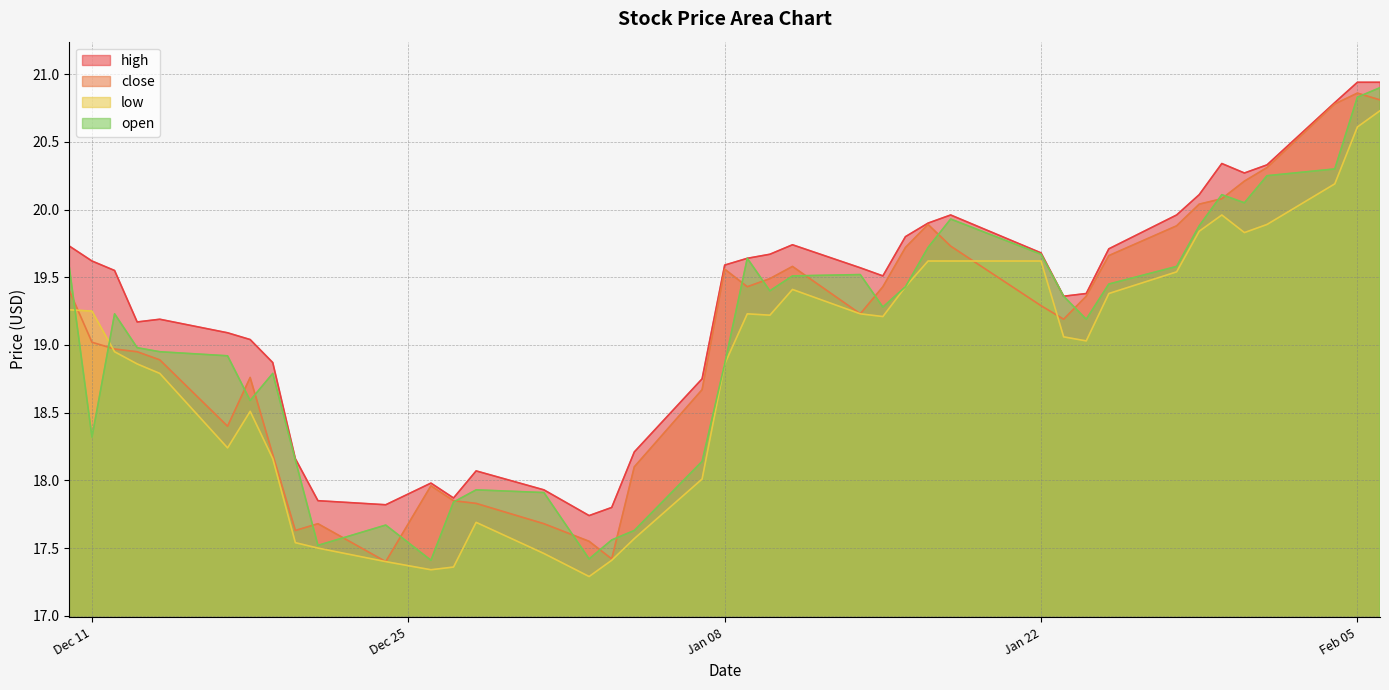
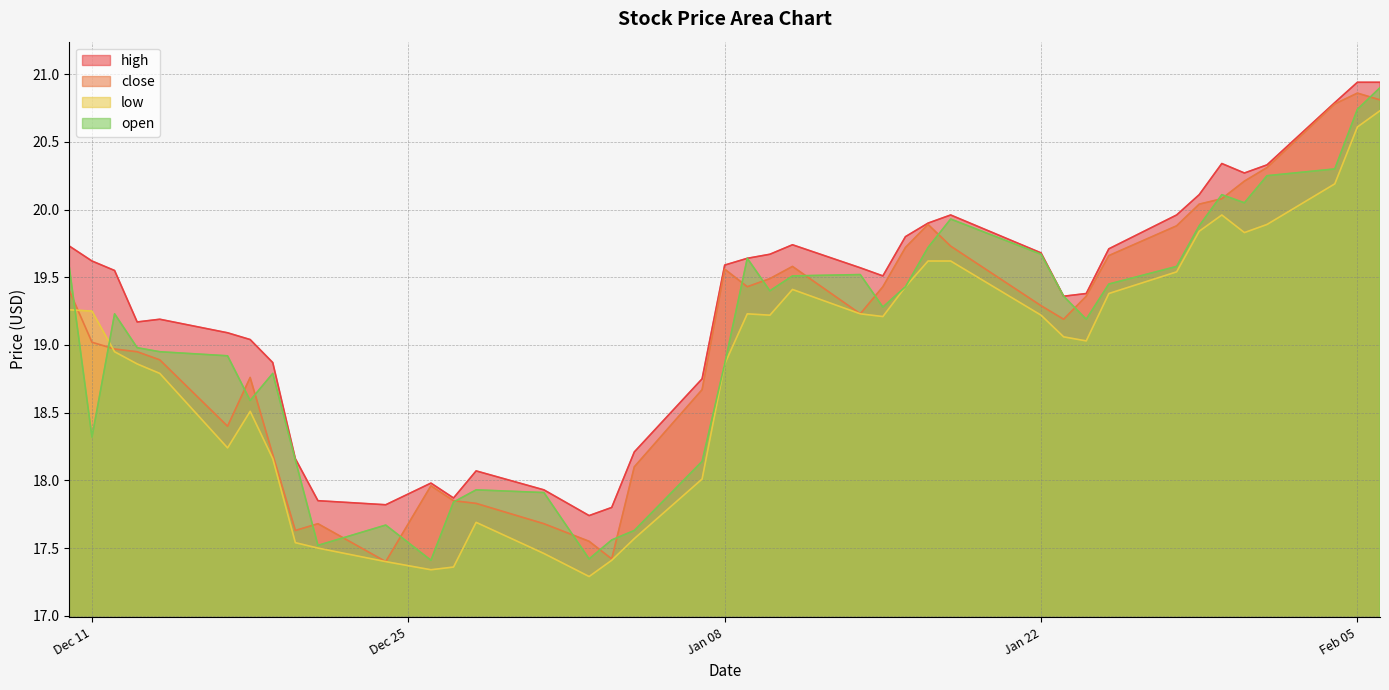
low, Jan 22: 19.62 -> 19.22
open, Feb 05: 20.83 -> 20.74
